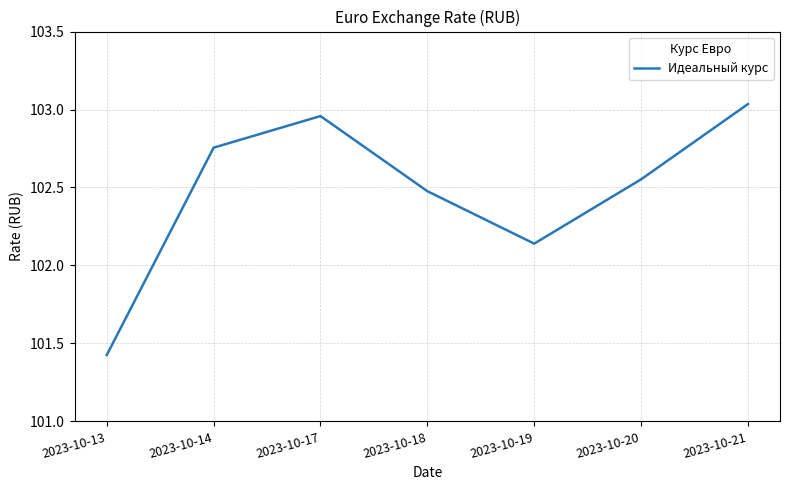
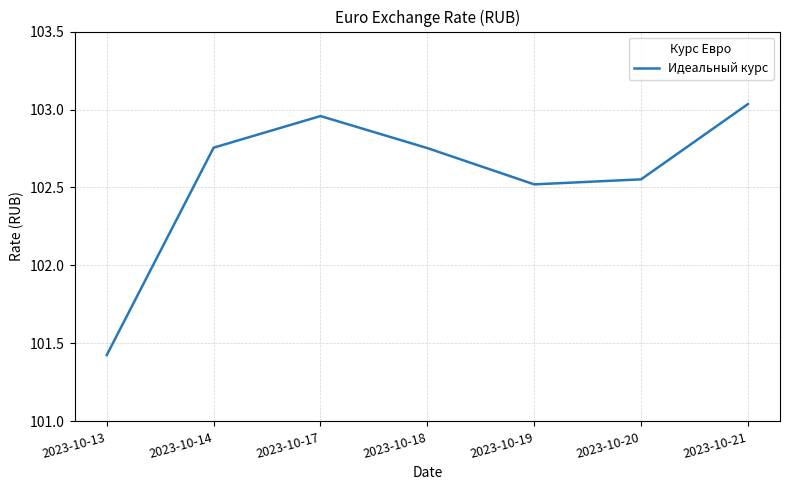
2023-10-18: 102.48 -> 102.75
2023-10-19: 102.14 -> 102.52
